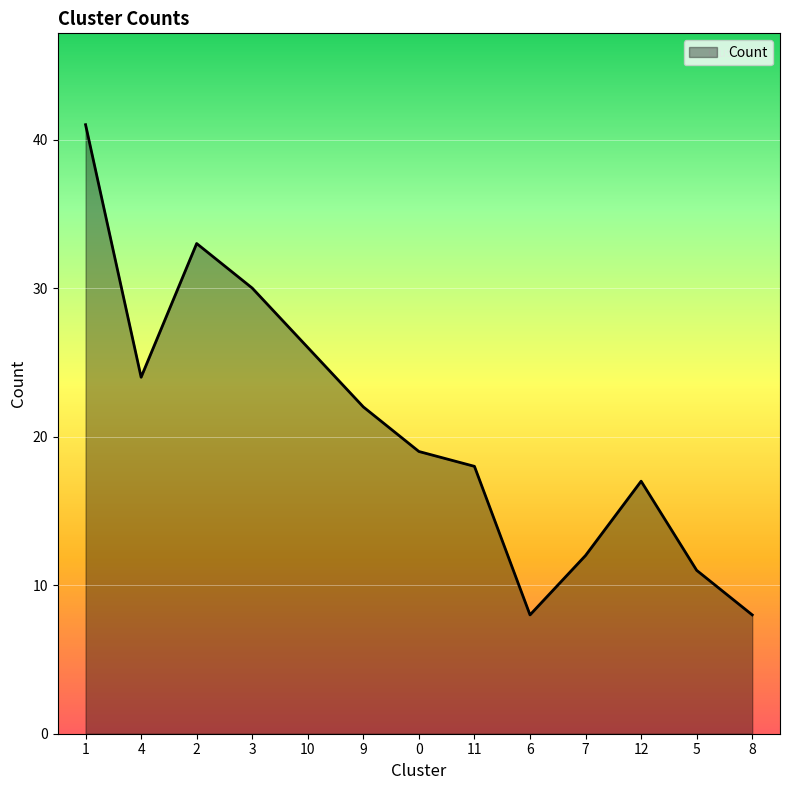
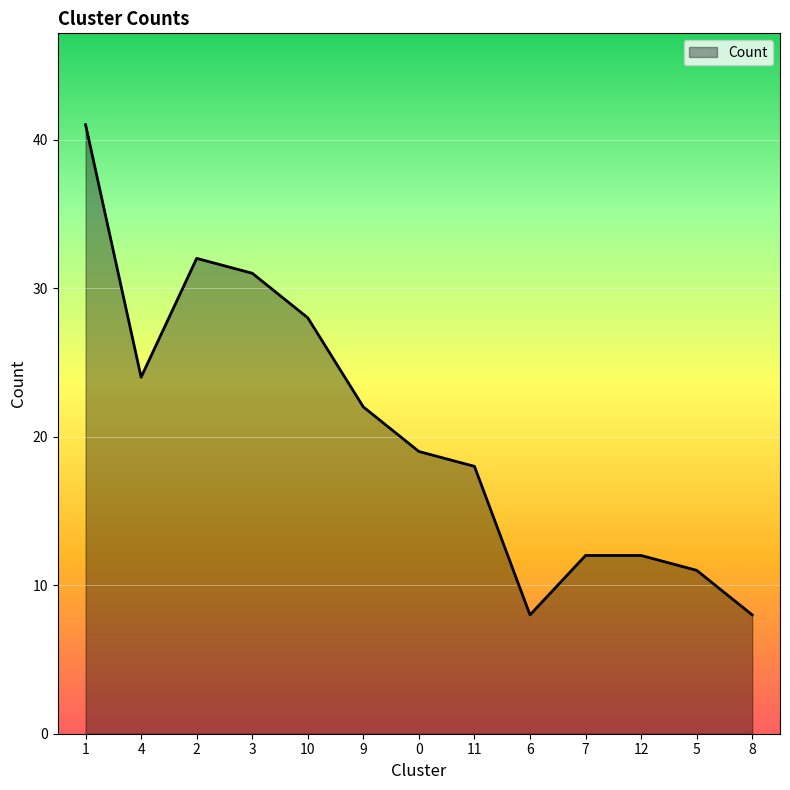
2: 33 -> 32
3: 30 -> 31
10: 26 -> 28
12: 17 -> 12
